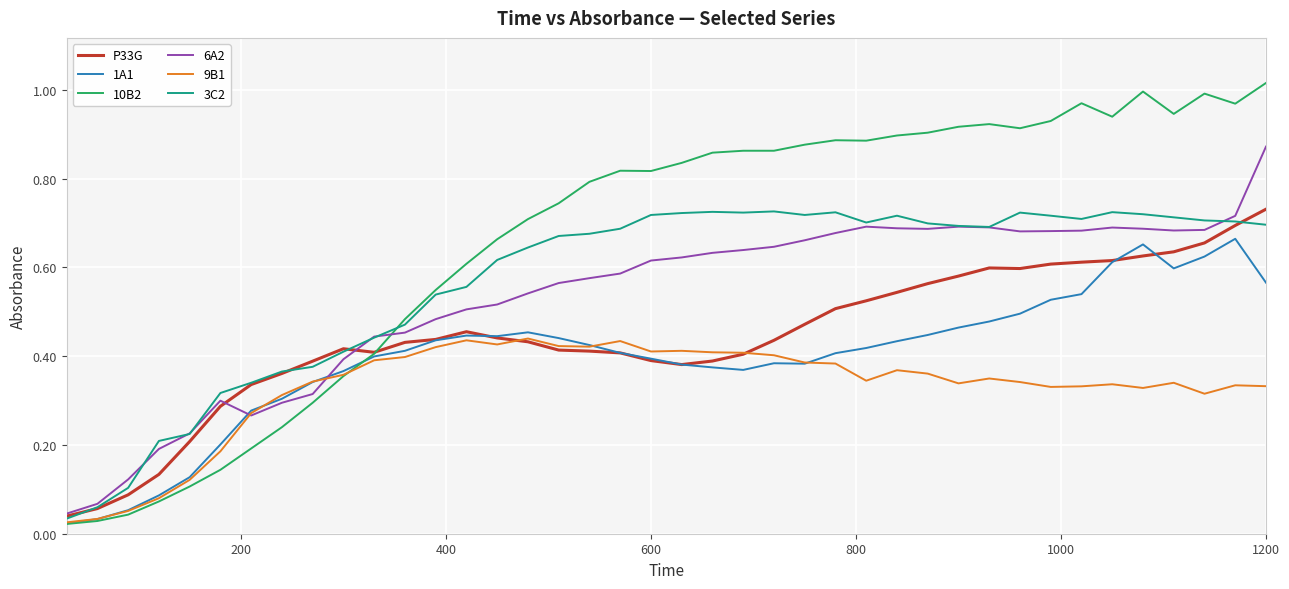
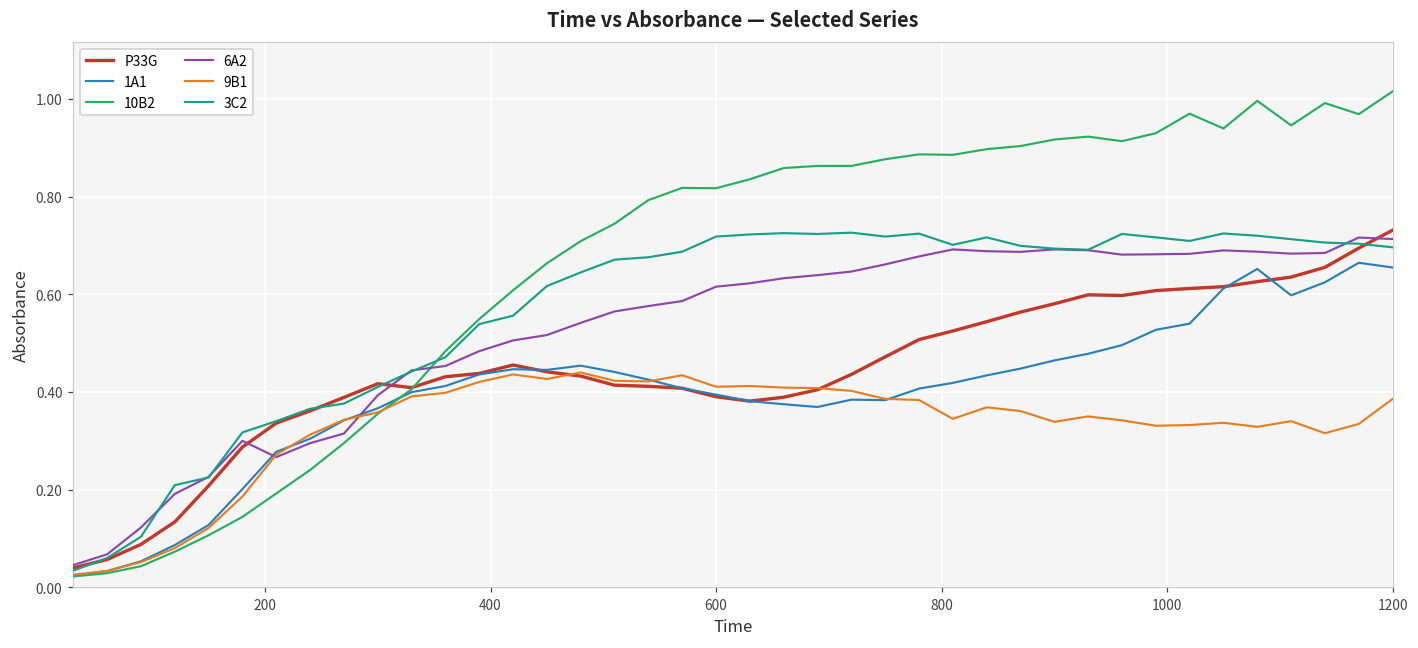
1A1, 1200: 0.57 -> 0.65
6A2, 1200: 0.87 -> 0.71
9B1, 1200: 0.33 -> 0.39
